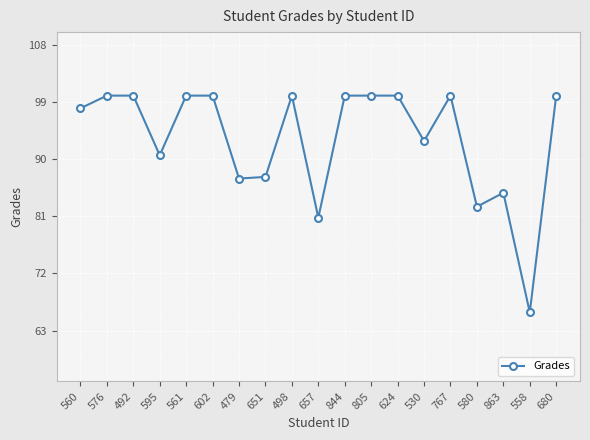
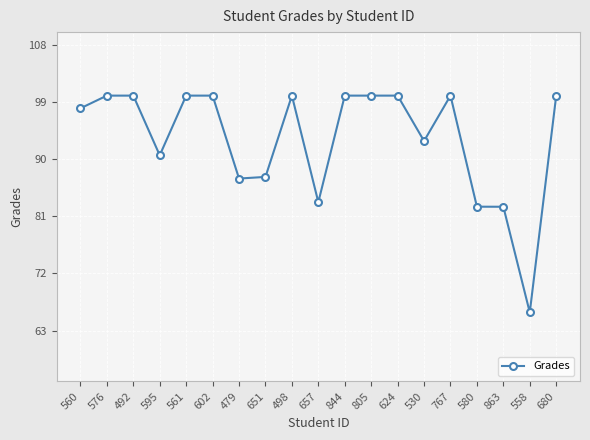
657: 81 -> 83
863: 85 -> 83
